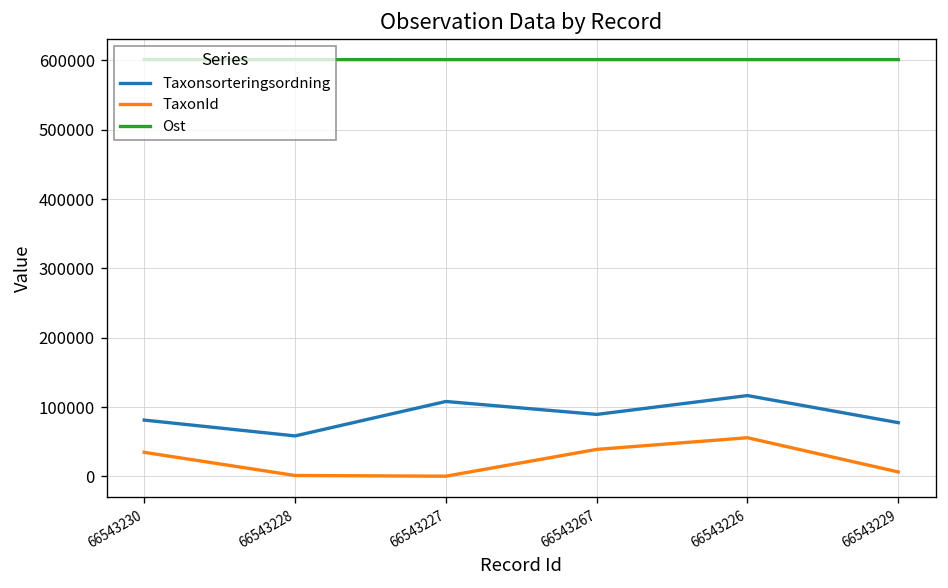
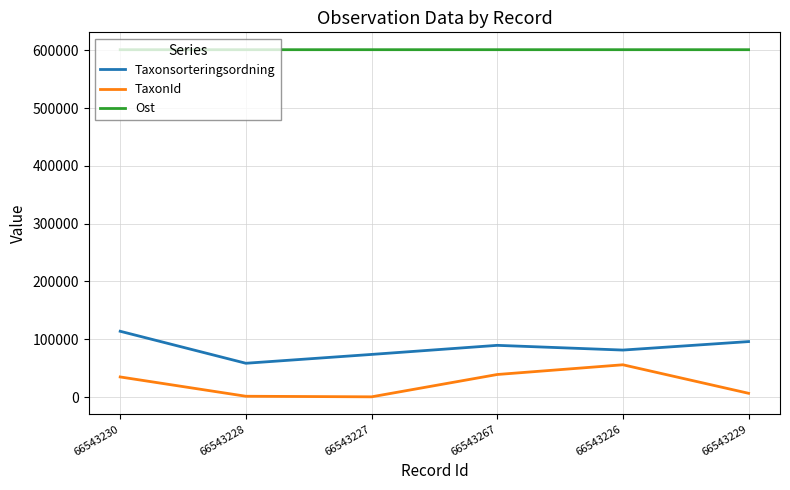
Taxonsorteringsordning, 66543230: 80000 -> 110000
Taxonsorteringsordning, 66543227: 110000 -> 70000
Taxonsorteringsordning, 66543226: 120000 -> 80000
Taxonsorteringsordning, 66543229: 80000 -> 100000
